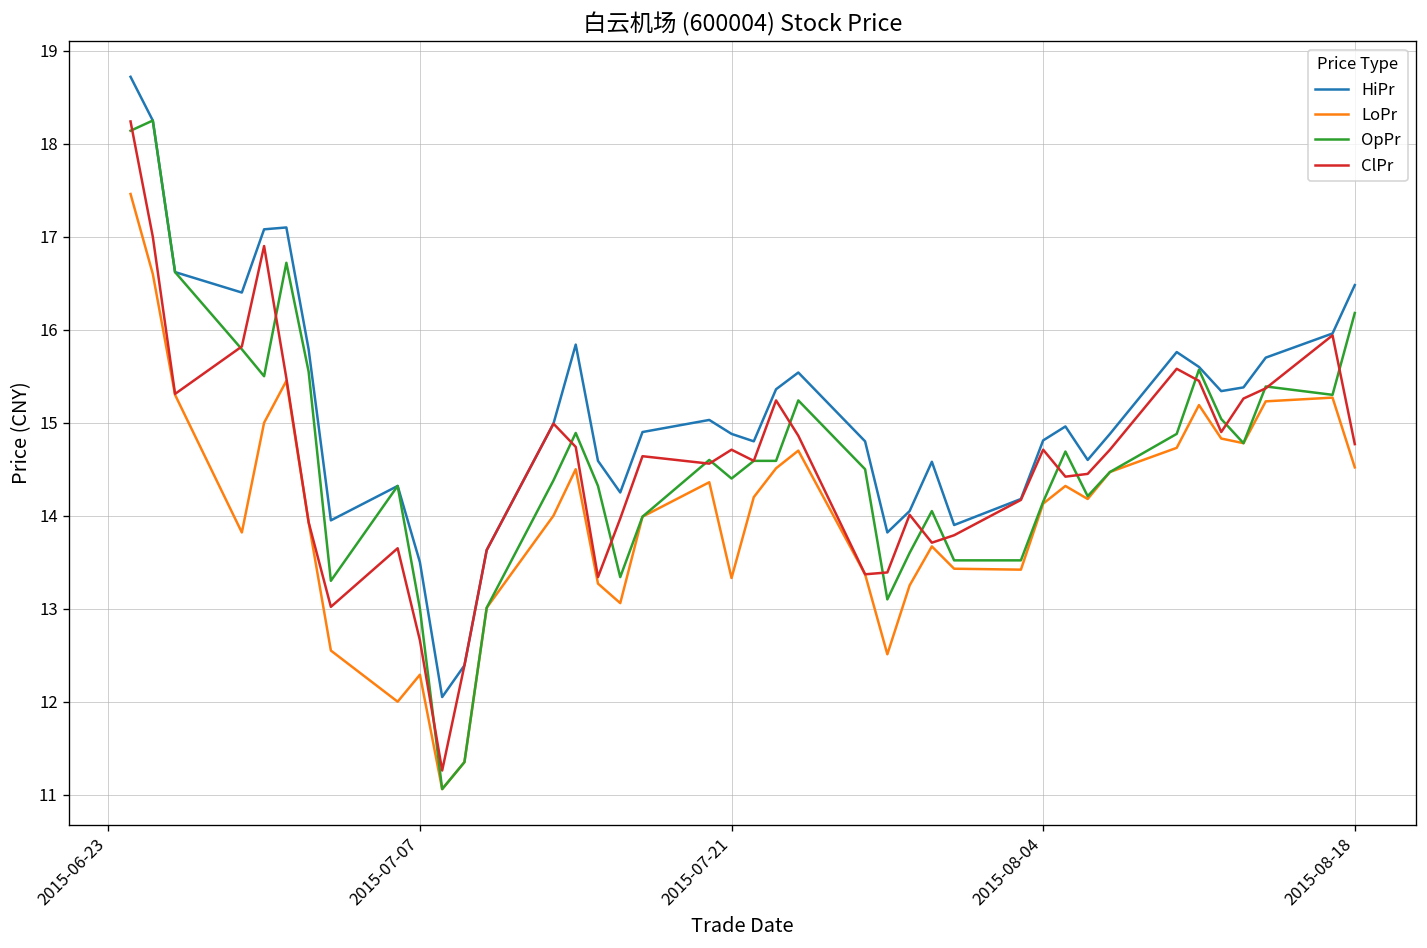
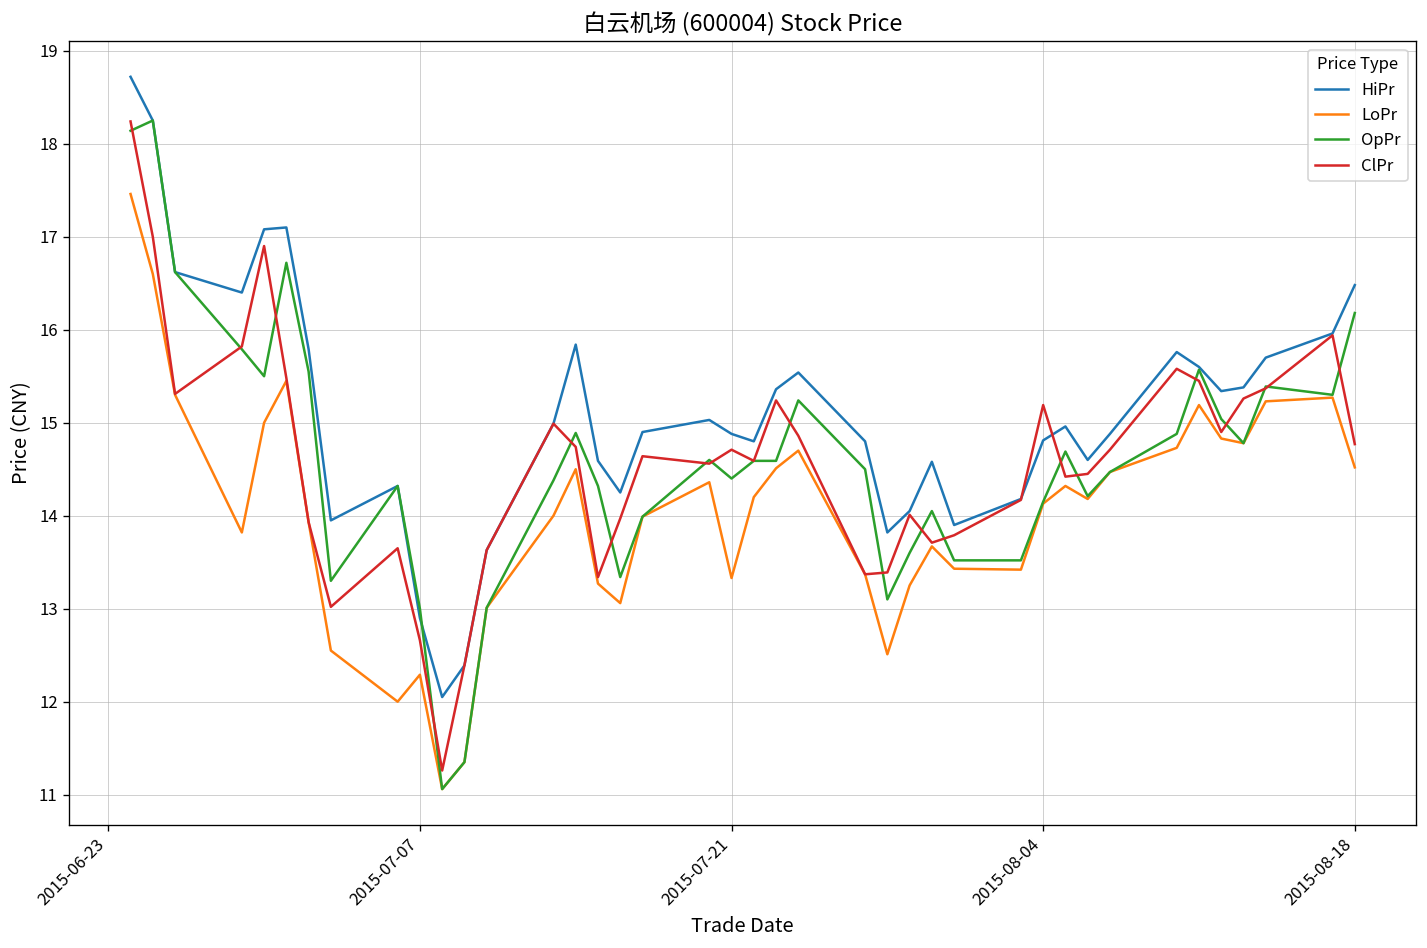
HiPr, 2015-07-07: 13.5 -> 12.9
ClPr, 2015-08-04: 14.7 -> 15.2
